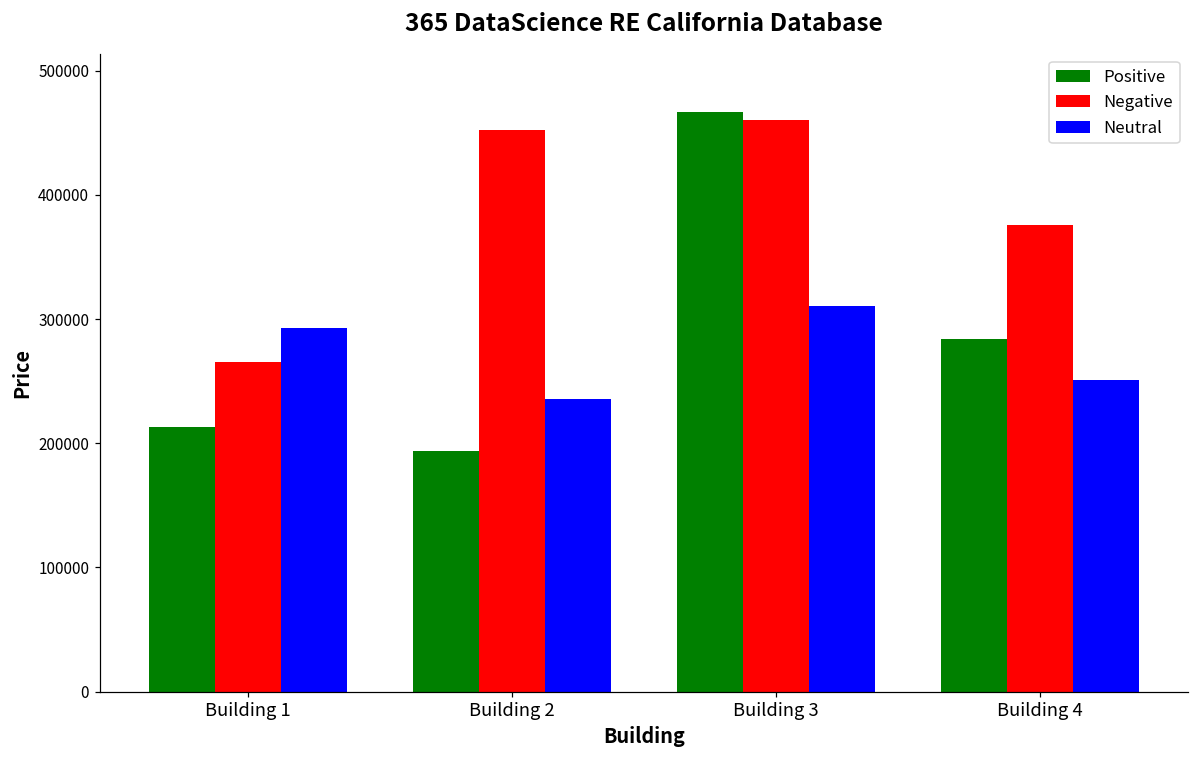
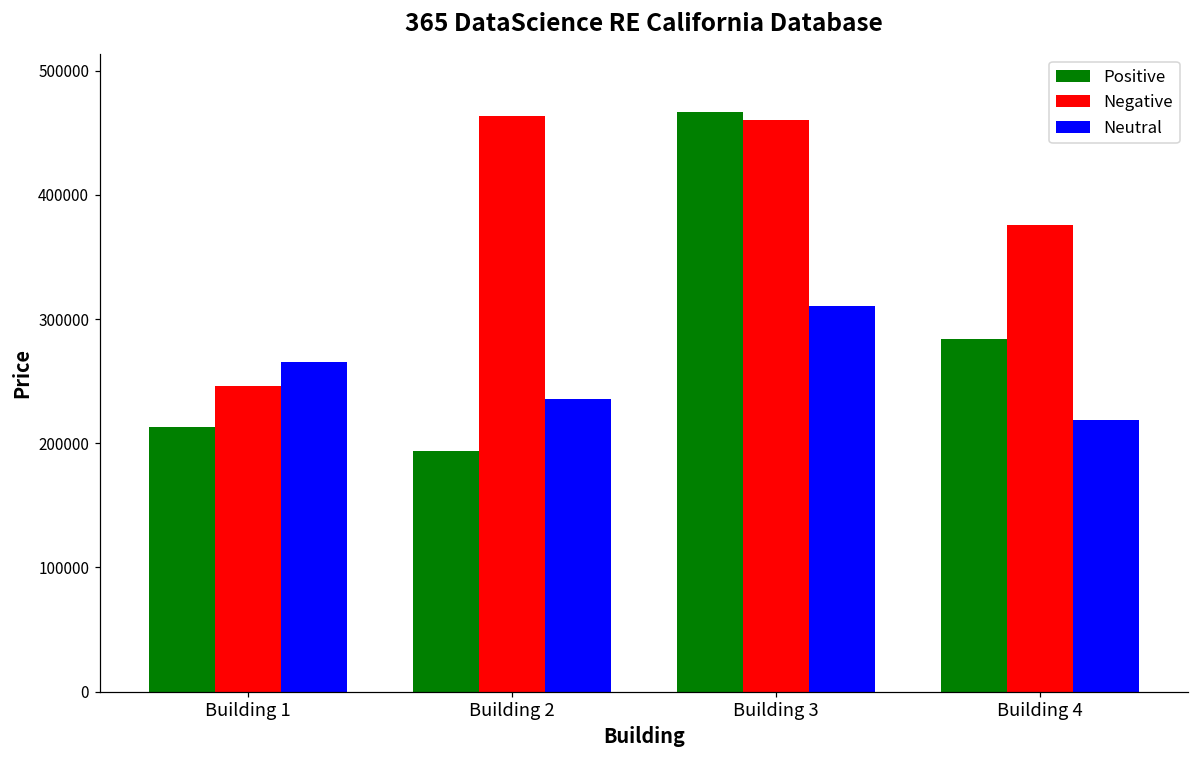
Negative, Building 1: 266000 -> 246000
Neutral, Building 1: 293000 -> 265000
Negative, Building 2: 453000 -> 464000
Neutral, Building 4: 251000 -> 219000
